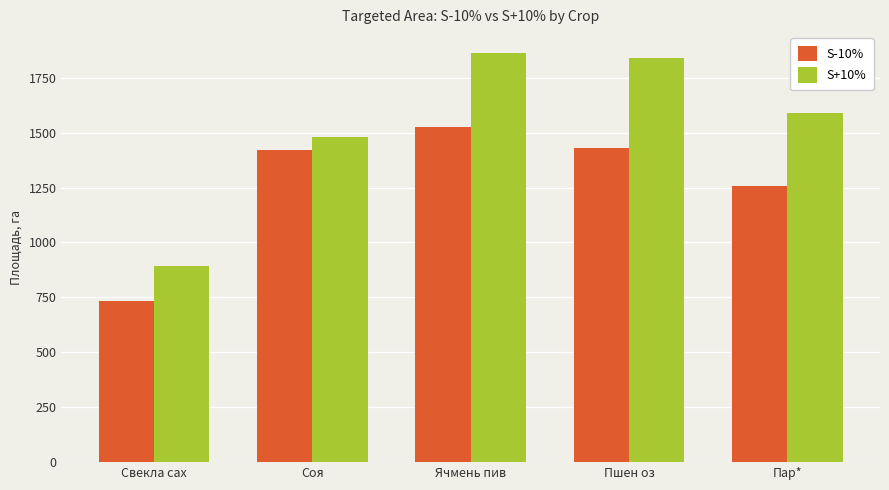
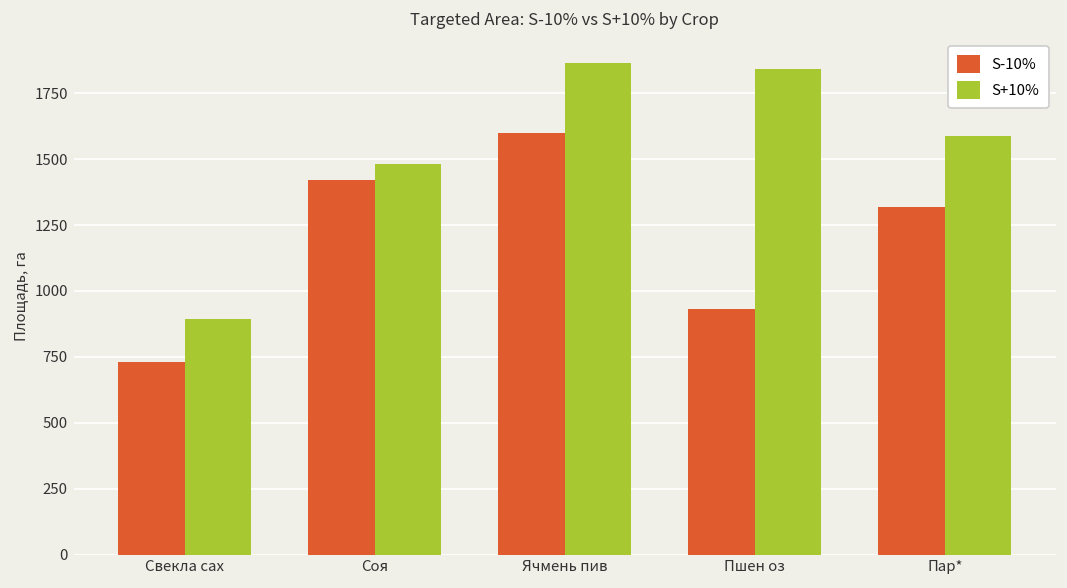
S-10%, Ячмень пив: 1530 -> 1600
S-10%, Пшен оз: 1430 -> 930
S-10%, Пар*: 1260 -> 1320
